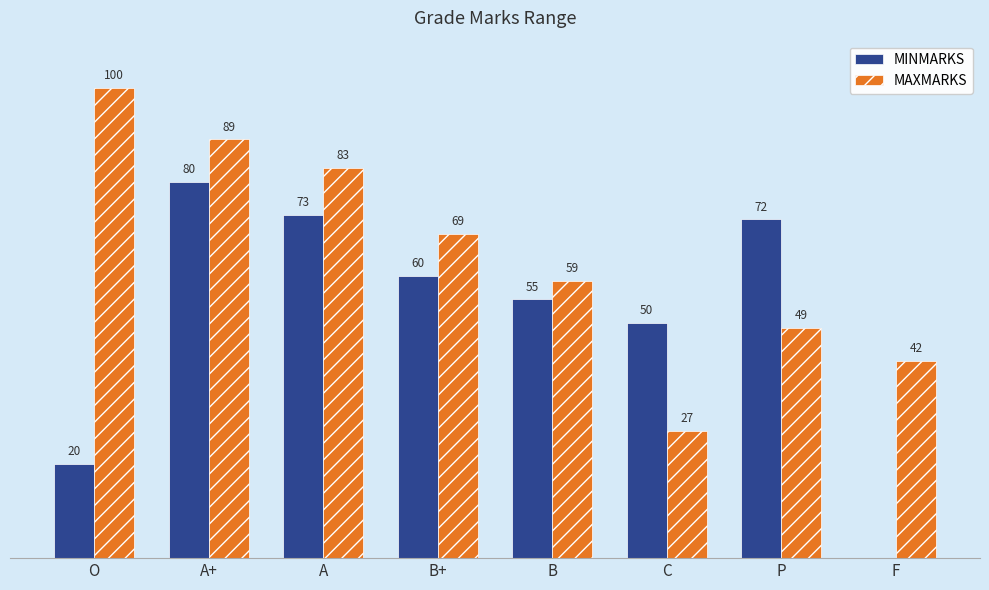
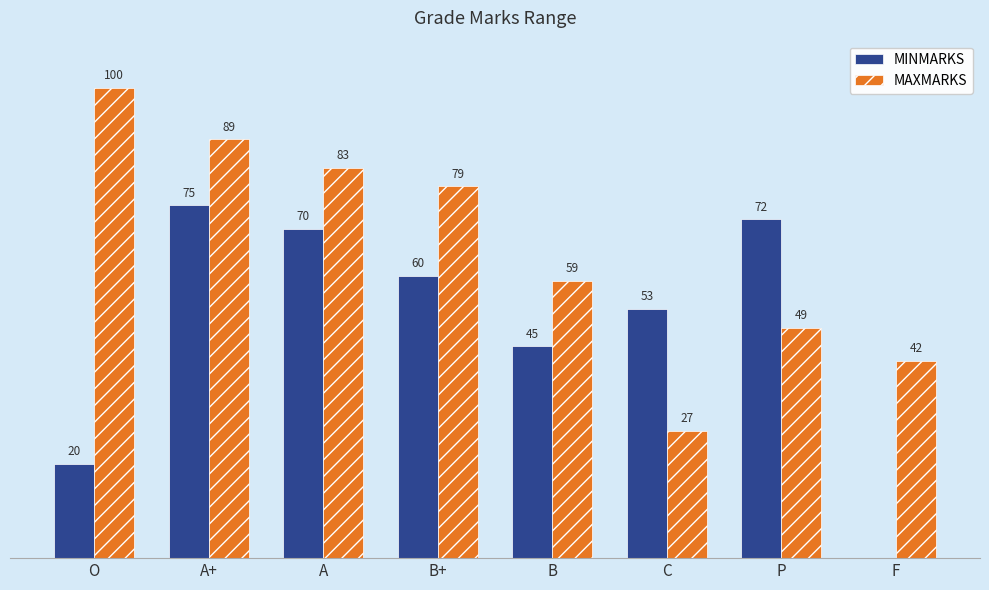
MINMARKS, A+: 80 -> 75
MINMARKS, A: 73 -> 70
MAXMARKS, B+: 69 -> 79
MINMARKS, B: 55 -> 45
MINMARKS, C: 50 -> 53
